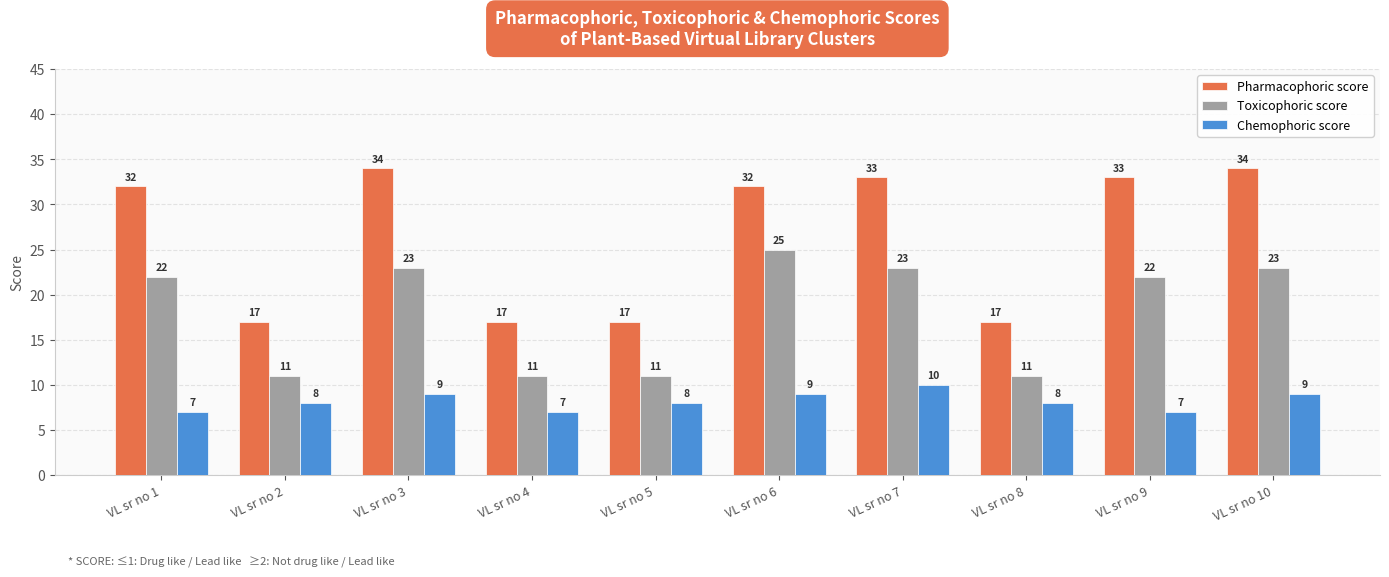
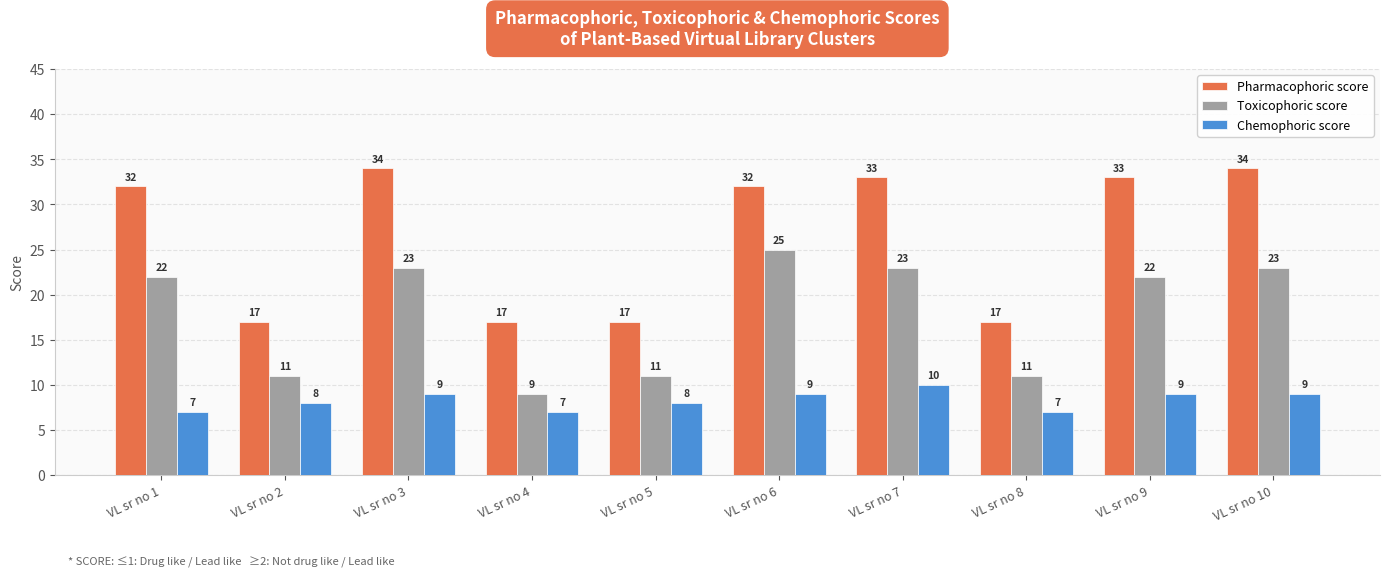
Toxicophoric score, VL sr no 4: 11 -> 9
Chemophoric score, VL sr no 8: 8 -> 7
Chemophoric score, VL sr no 9: 7 -> 9
